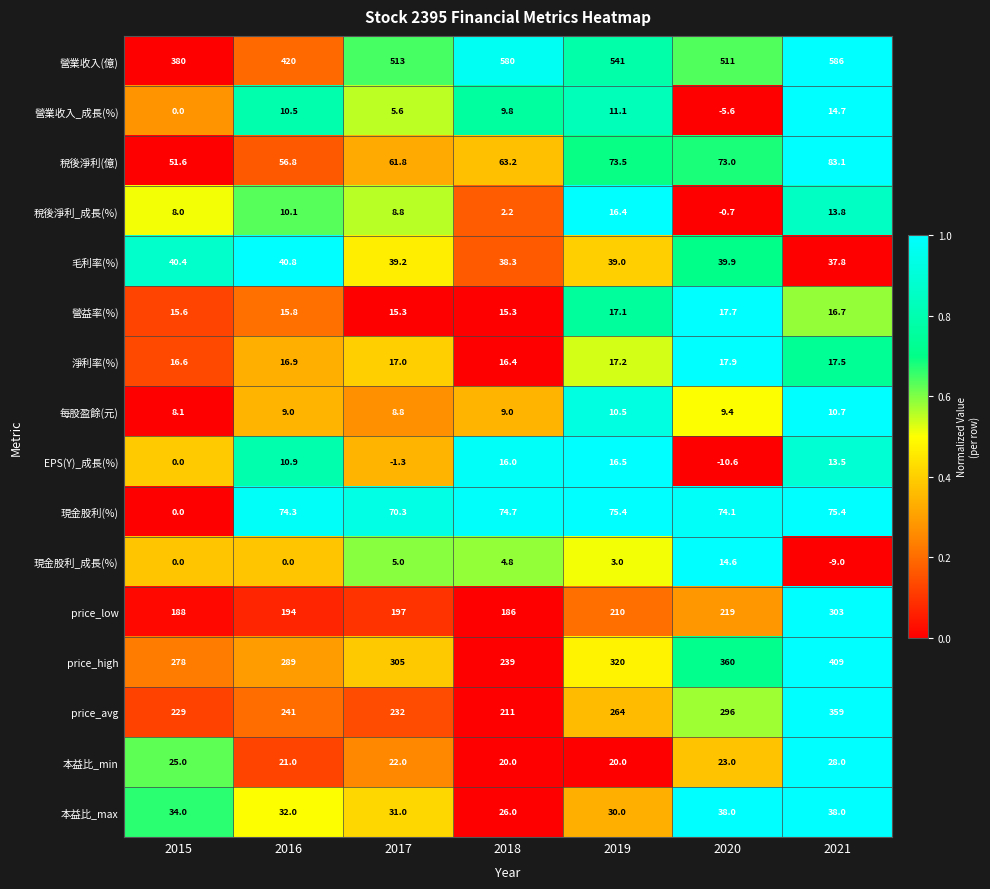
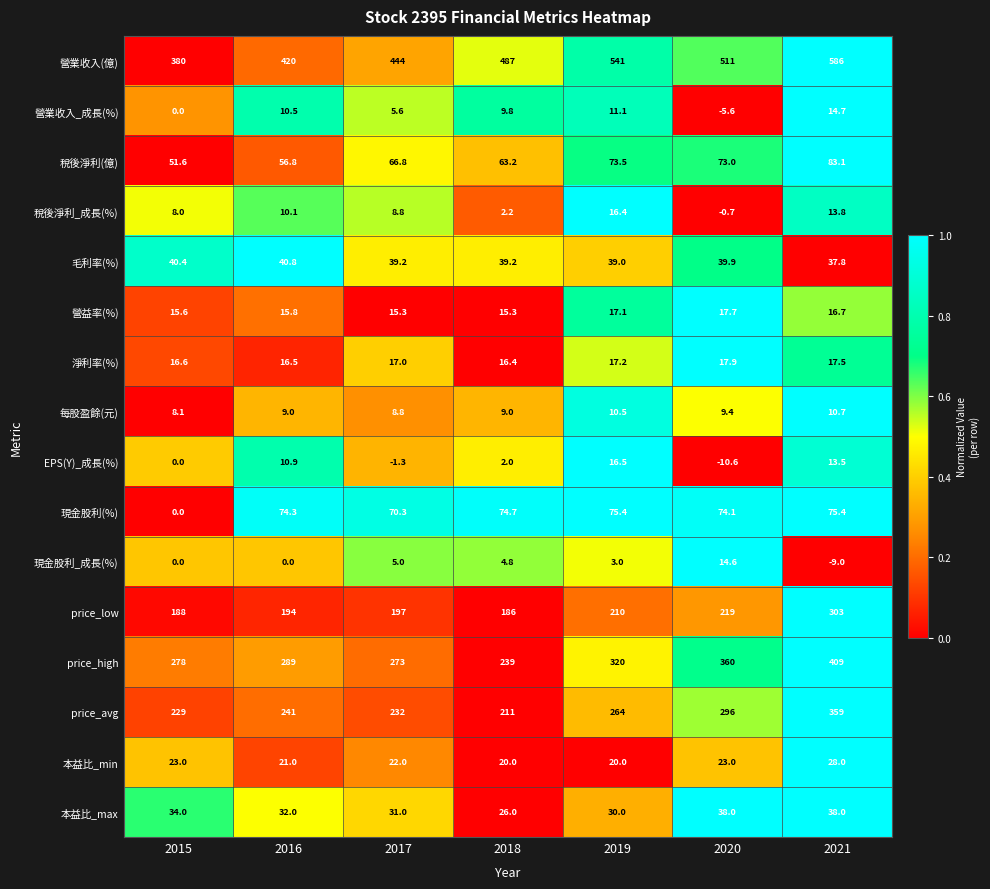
營業收入(億), 2017: 513 -> 444
營業收入(億), 2018: 580 -> 487
稅後淨利(億), 2017: 61.8 -> 66.8
毛利率(%), 2018: 38.3 -> 39.2
淨利率(%), 2016: 16.9 -> 16.5
EPS(Y)_成長(%), 2018: 16.0 -> 2.0
price_high, 2017: 305 -> 273
本益比_min, 2015: 25.0 -> 23.0
